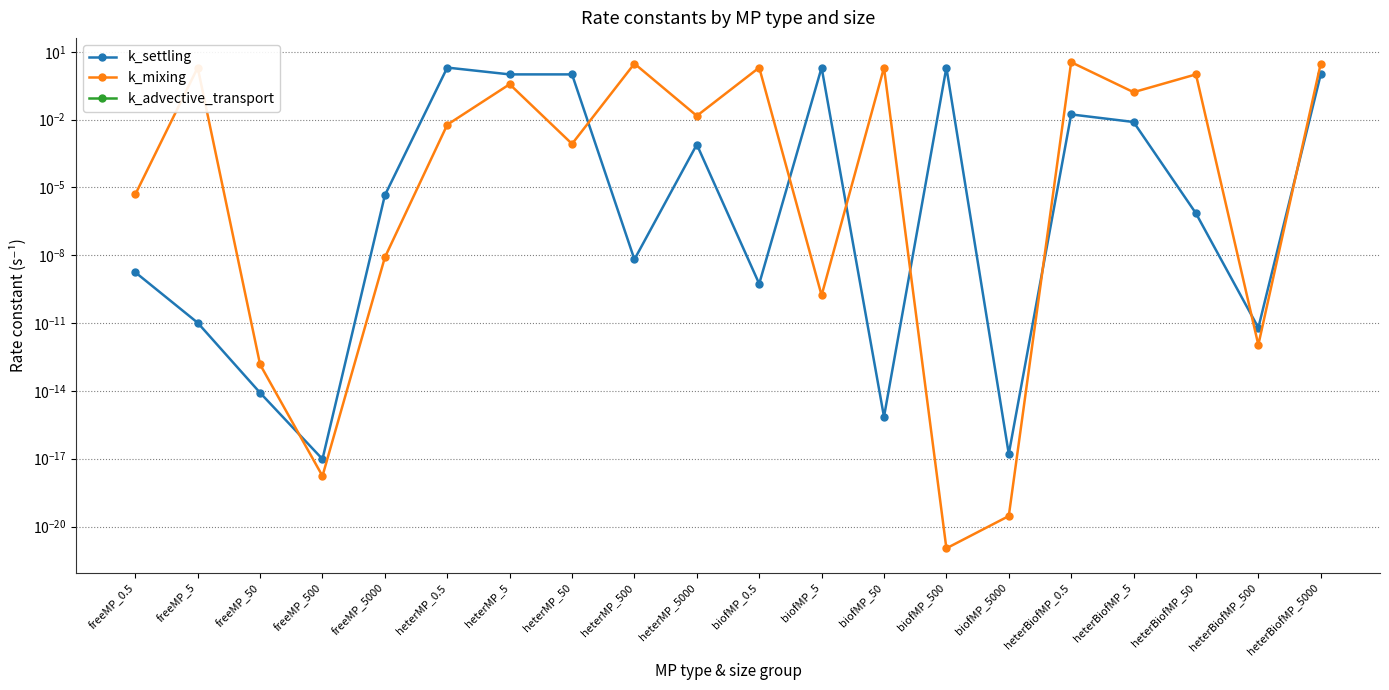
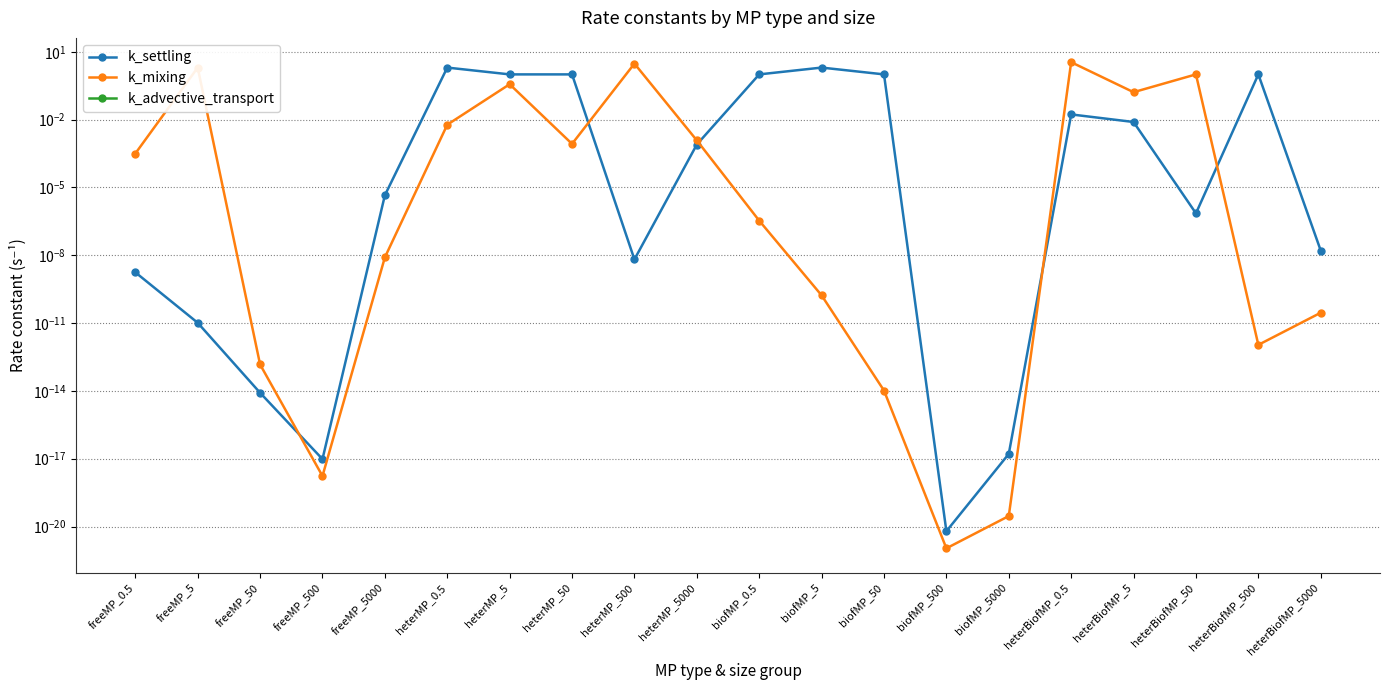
k_mixing, freeMP_0.5: 0.000005 -> 0.0003
k_mixing, heterMP_5000: 0.01 -> 0.001
k_settling, biofMP_0.5: 0 -> 1
k_mixing, biofMP_0.5: 2 -> 0
k_settling, biofMP_50: 0 -> 1
k_mixing, biofMP_50: 2 -> 0
k_settling, biofMP_500: 2 -> 0
k_settling, heterBiofMP_500: 0 -> 1
k_settling, heterBiofMP_5000: 1 -> 0
k_mixing, heterBiofMP_5000: 3 -> 0
